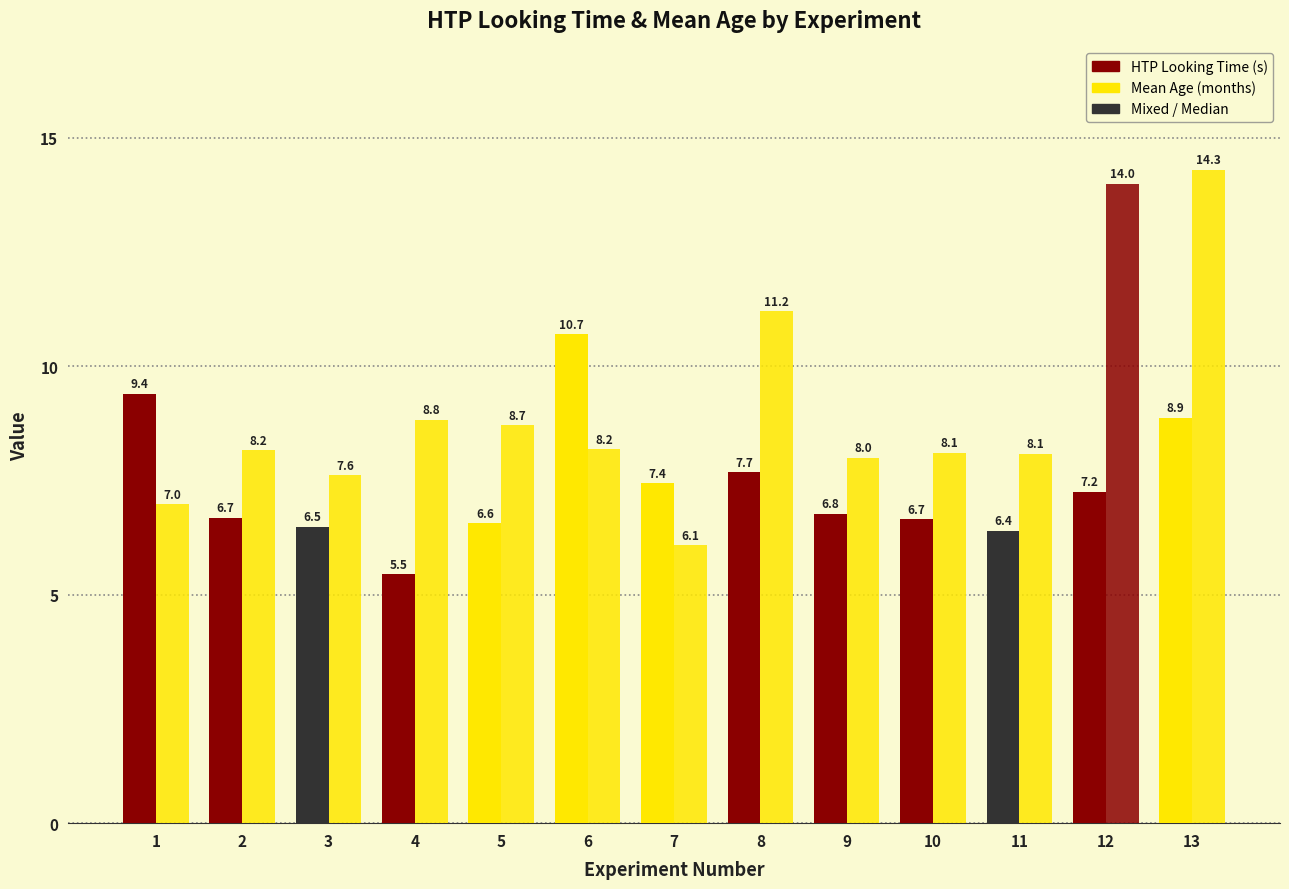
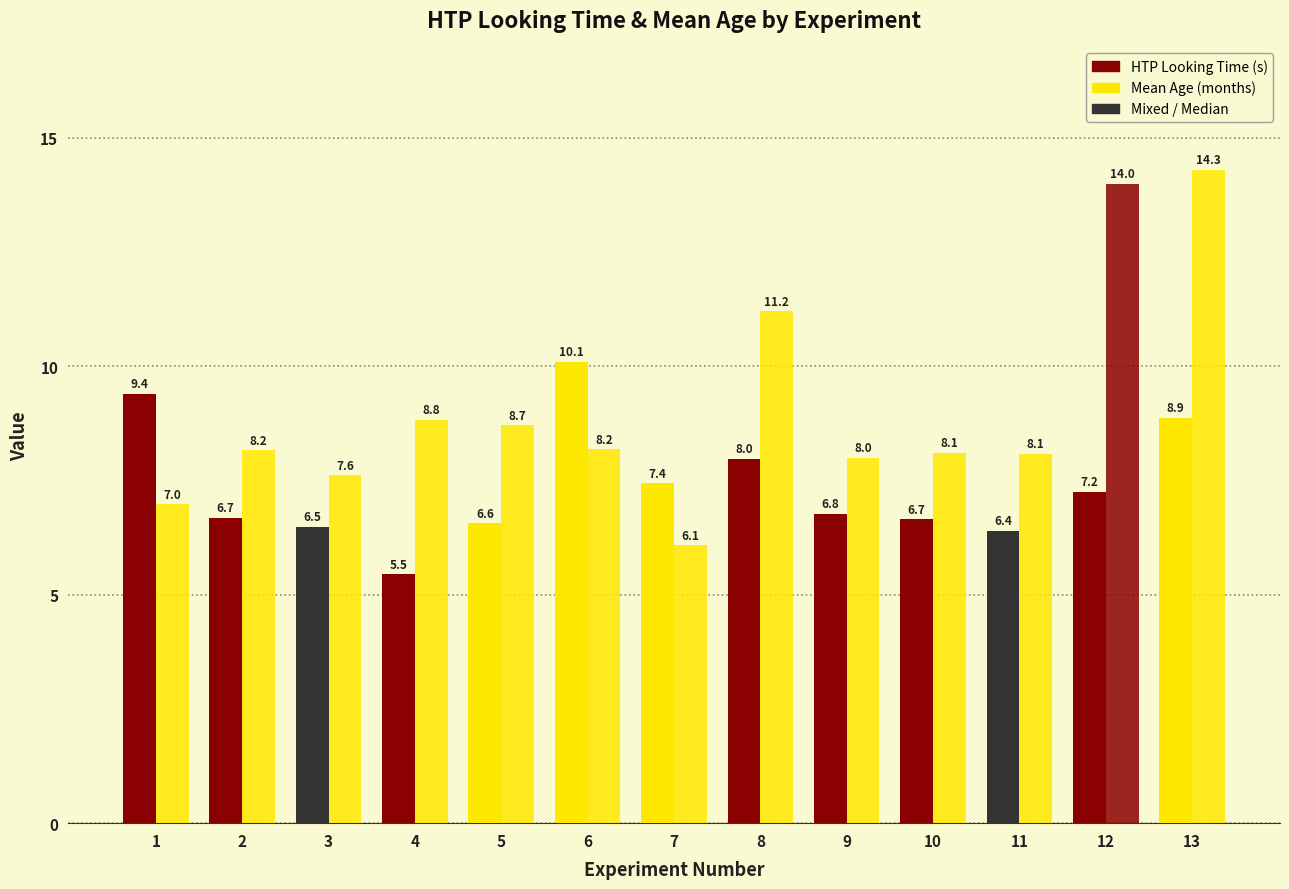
HTP Looking Time (s), 6: 10.7 -> 10.1
HTP Looking Time (s), 8: 7.7 -> 8.0
